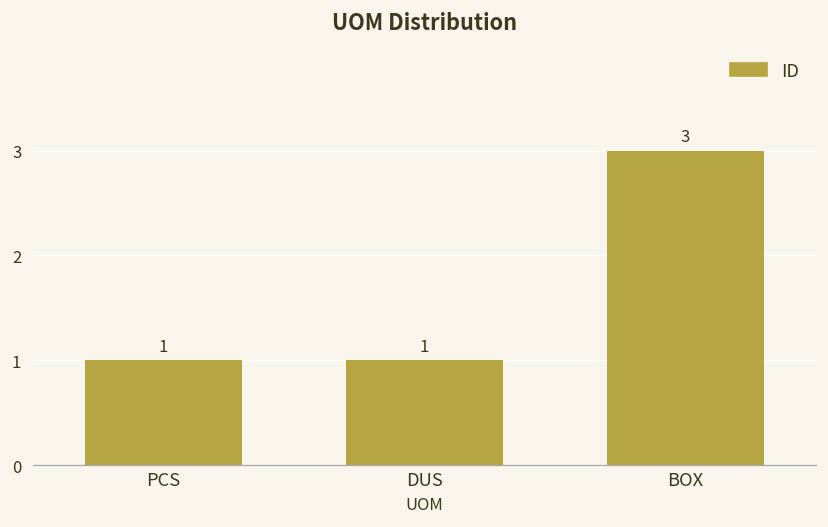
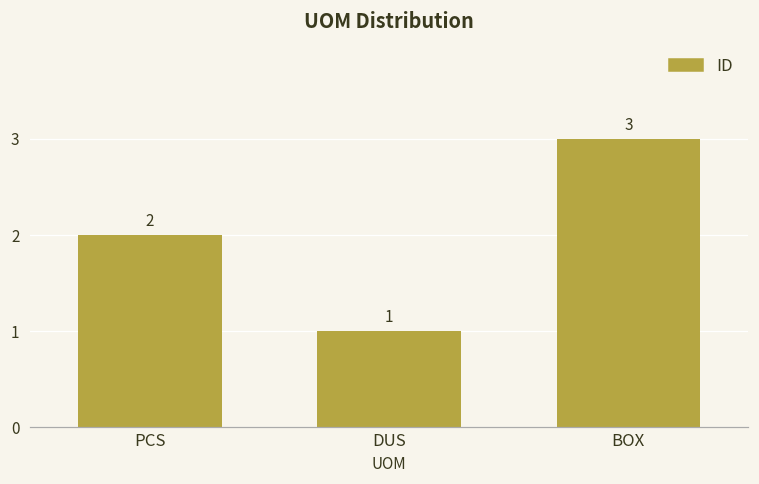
PCS: 1 -> 2
